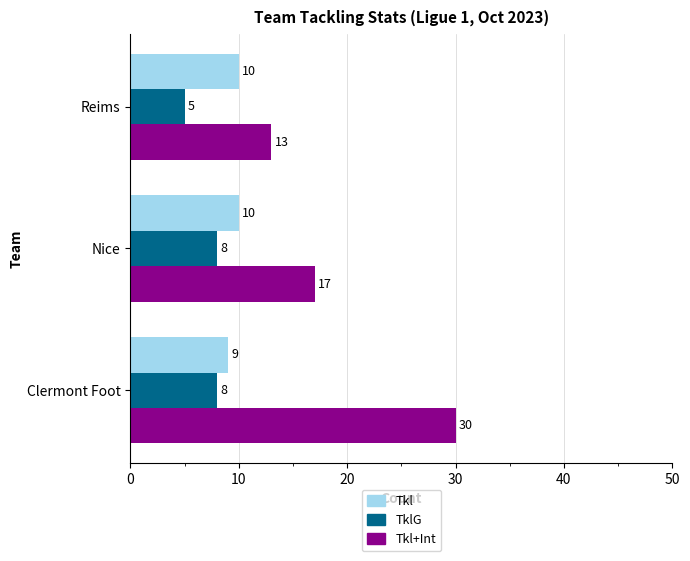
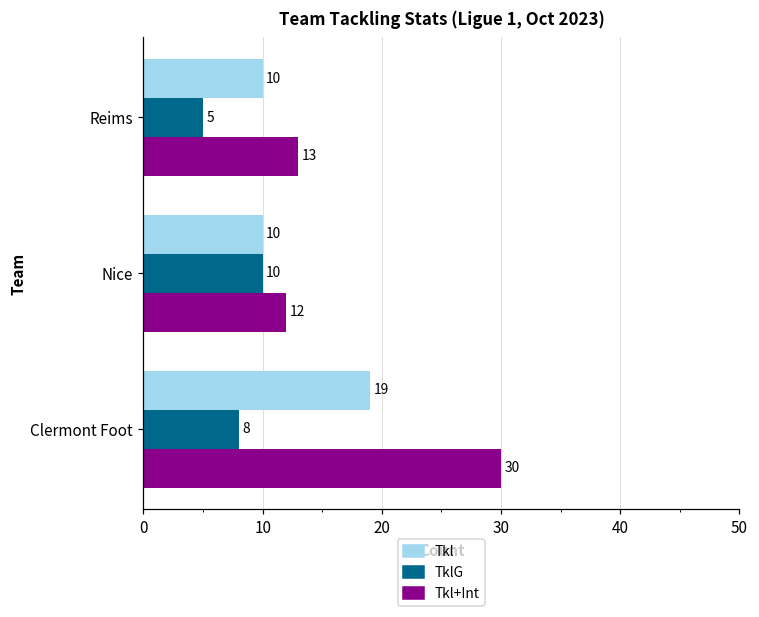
TklG, Nice: 8 -> 10
Tkl+Int, Nice: 17 -> 12
Tkl, Clermont Foot: 9 -> 19
